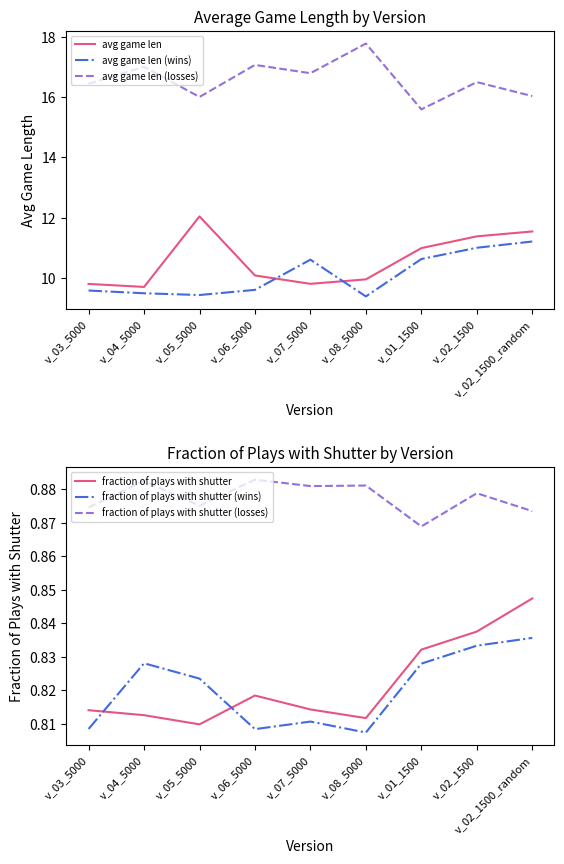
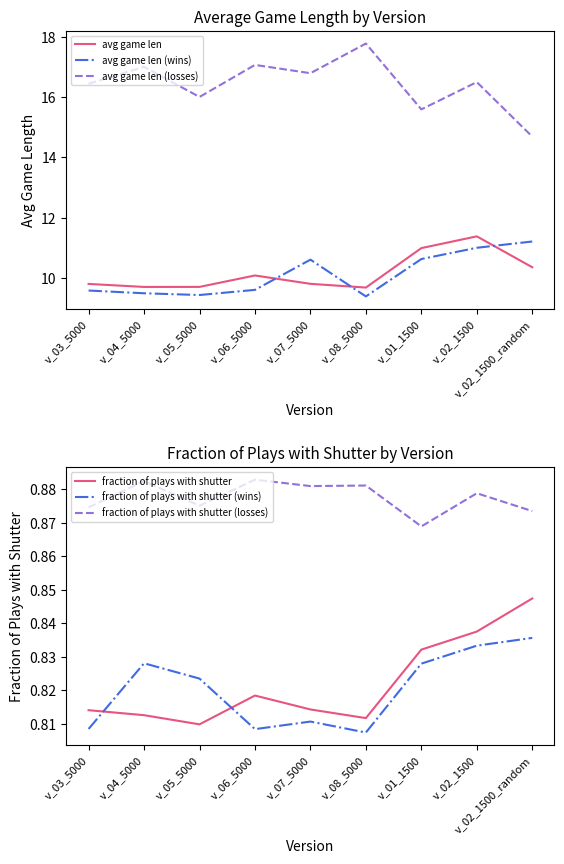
Average Game Length by Version, avg game len, v_05_5000: 12.0 -> 9.7
Average Game Length by Version, avg game len, v_08_5000: 10.0 -> 9.7
Average Game Length by Version, avg game len, v_02_1500_random: 11.5 -> 10.4
Average Game Length by Version, avg game len (losses), v_02_1500_random: 16.0 -> 14.7
